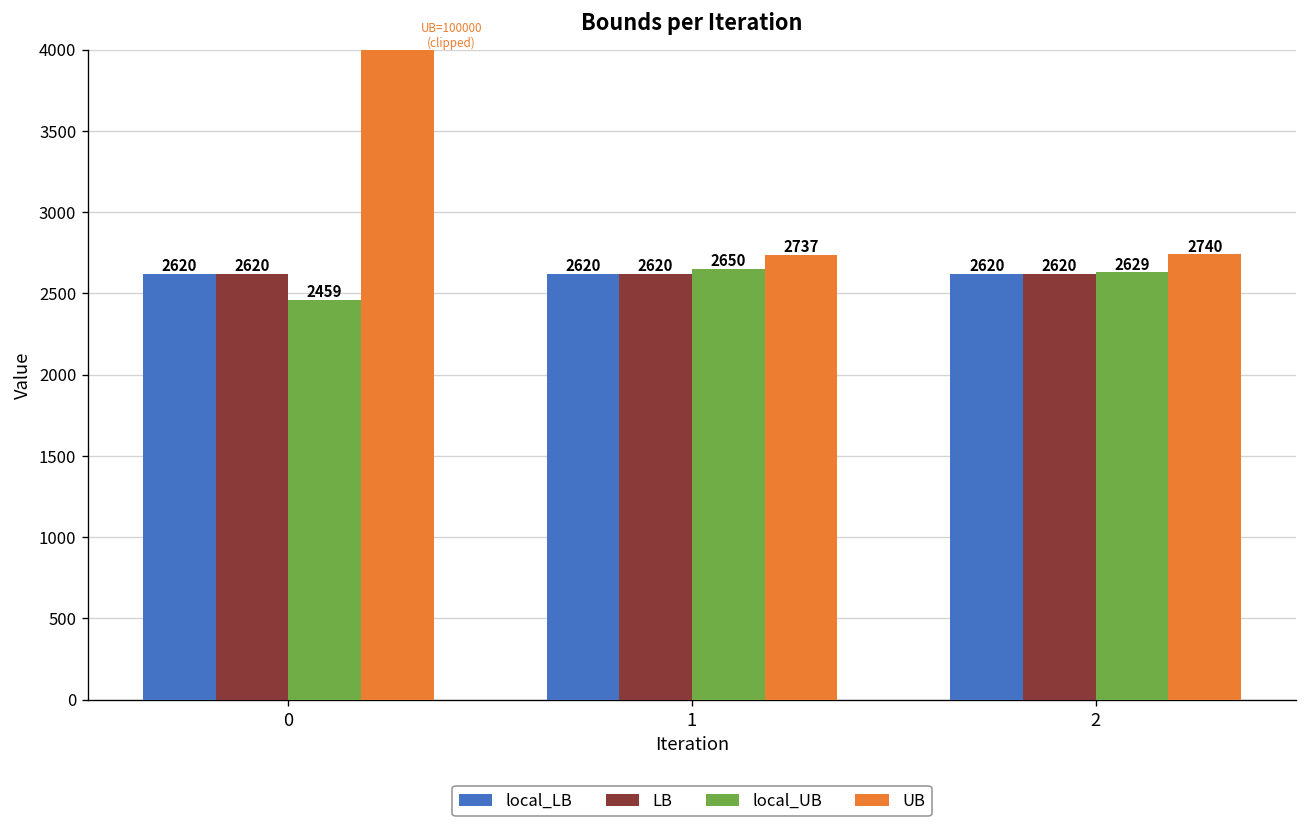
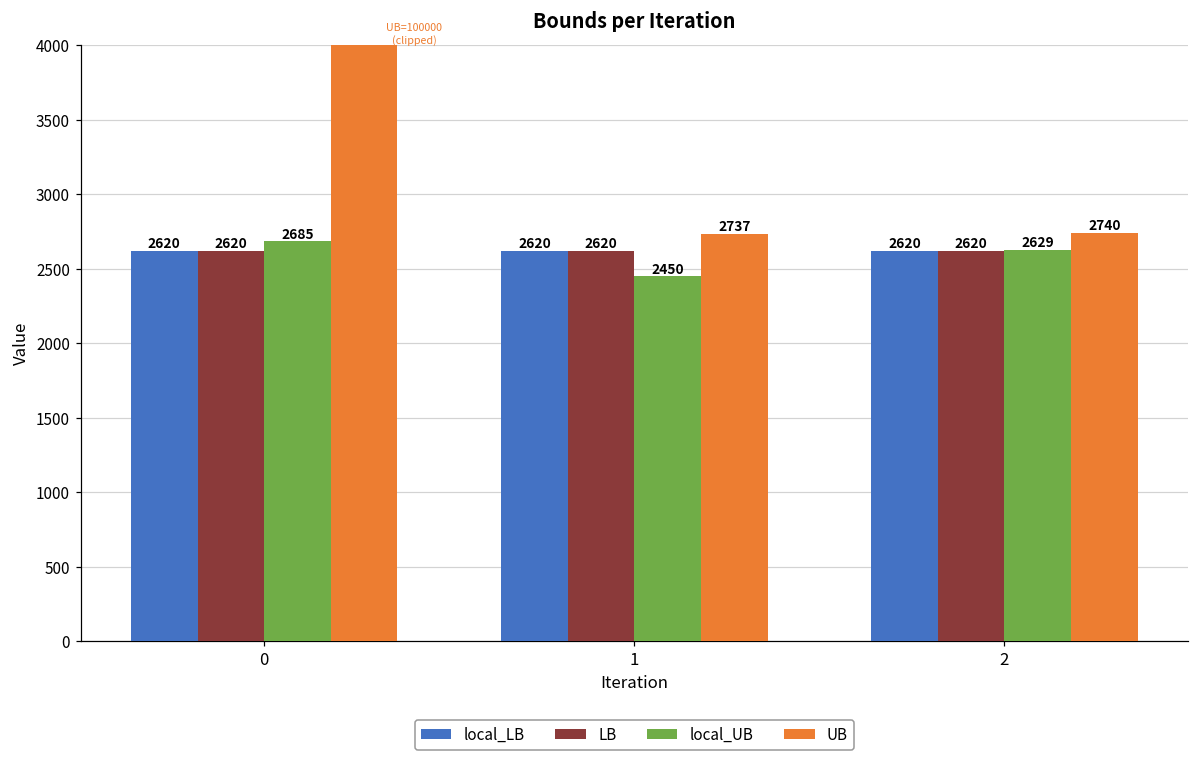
local_UB, 0: 2459 -> 2685
local_UB, 1: 2650 -> 2450
